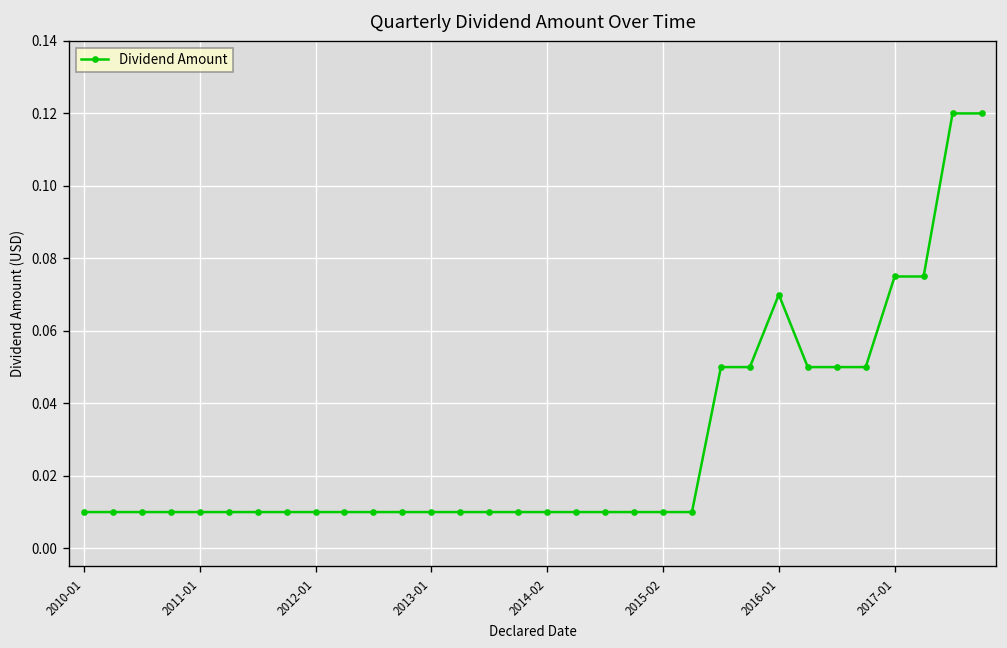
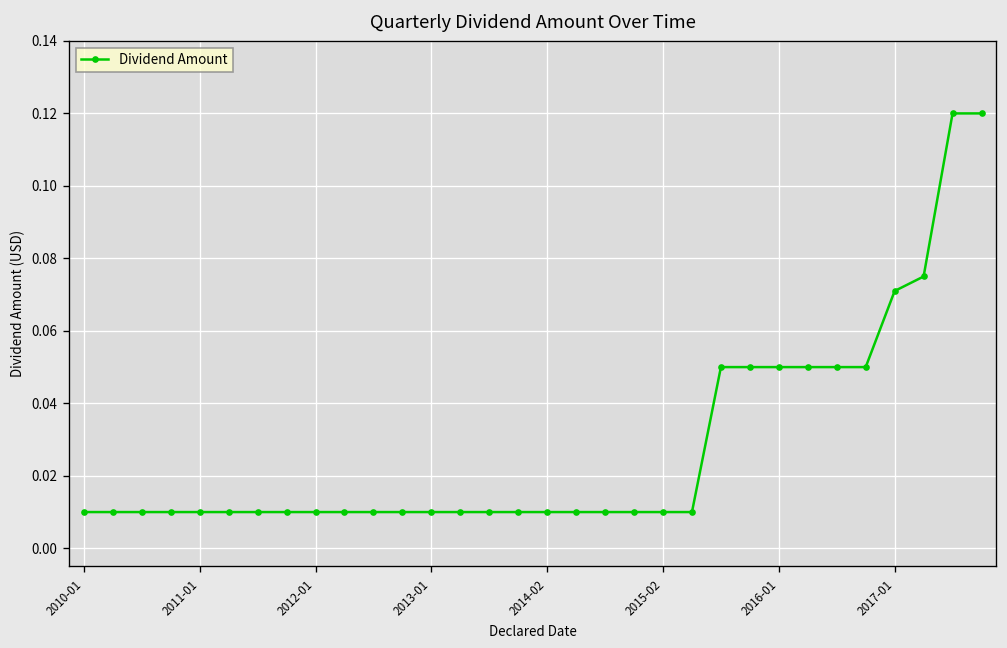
2016-01: 0.07 -> 0.05
2017-01: 0.075 -> 0.071
